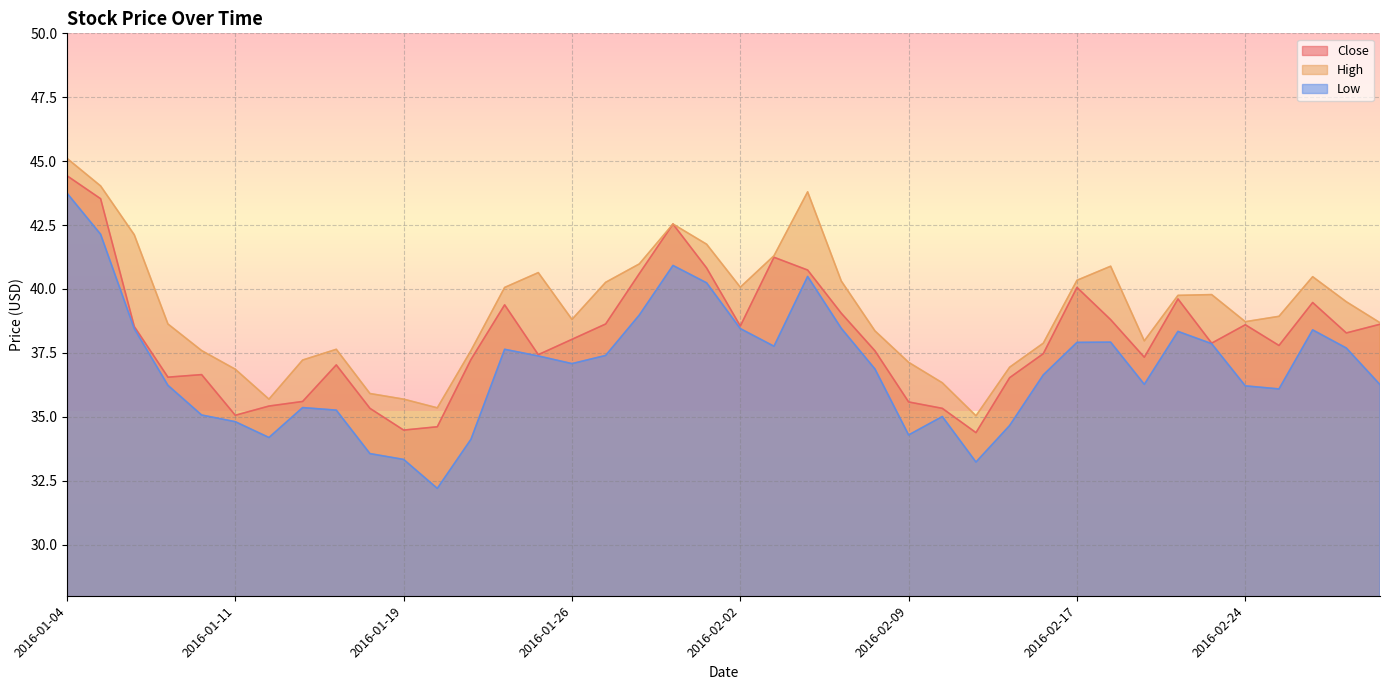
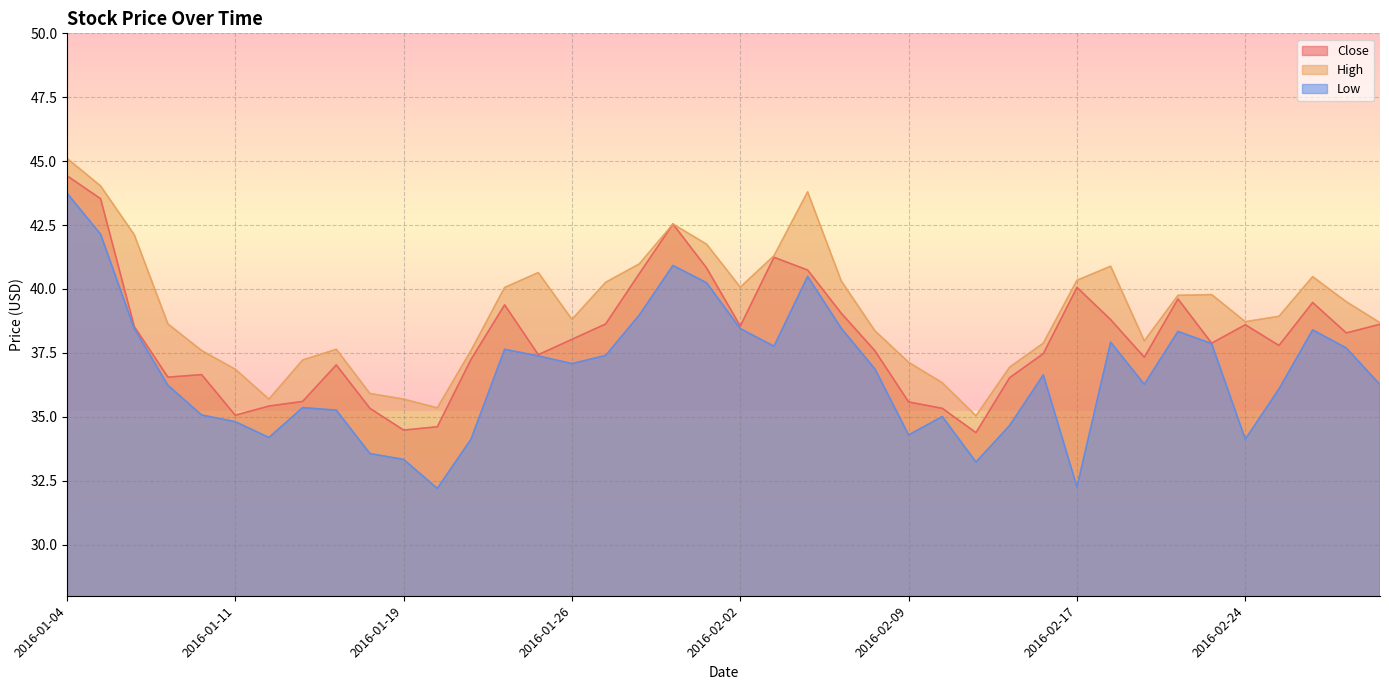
Low, 2016-02-17: 37.9 -> 32.3
Low, 2016-02-24: 36.2 -> 34.1
